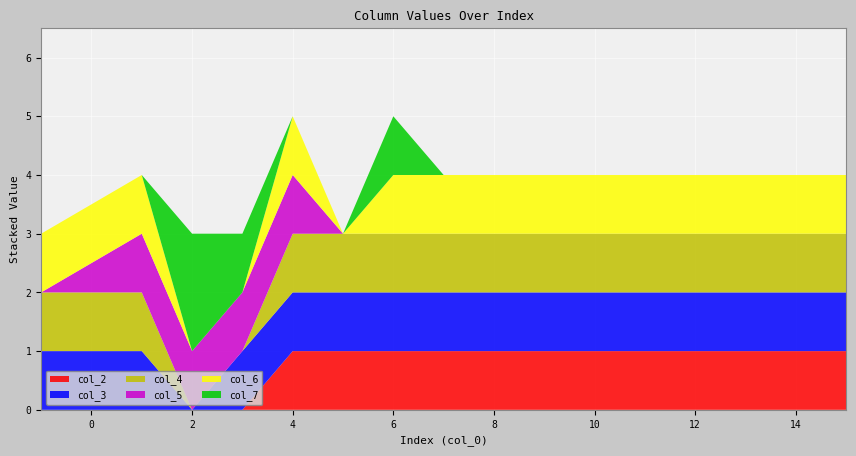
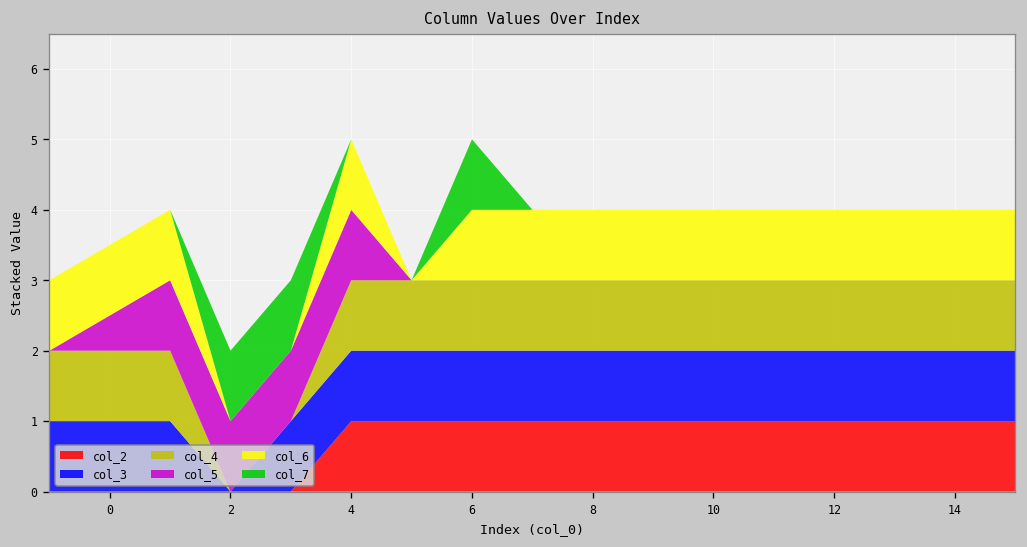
col_7, 2: 2 -> 1
